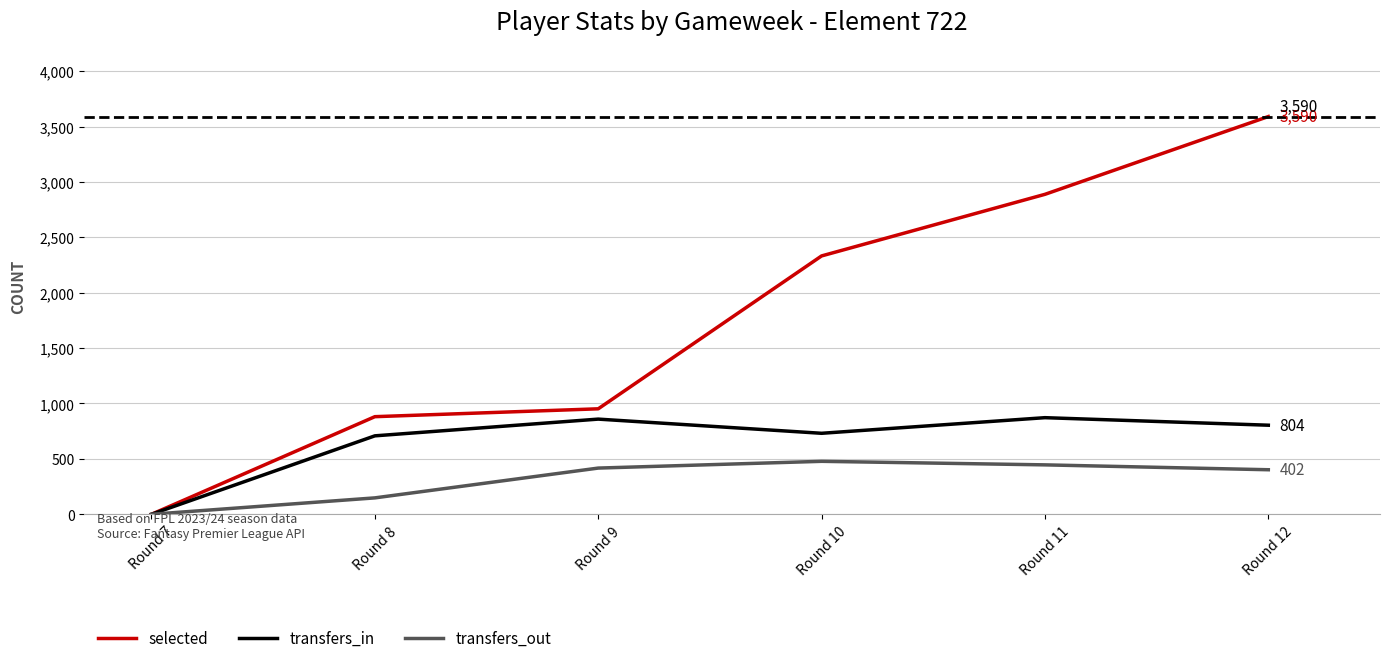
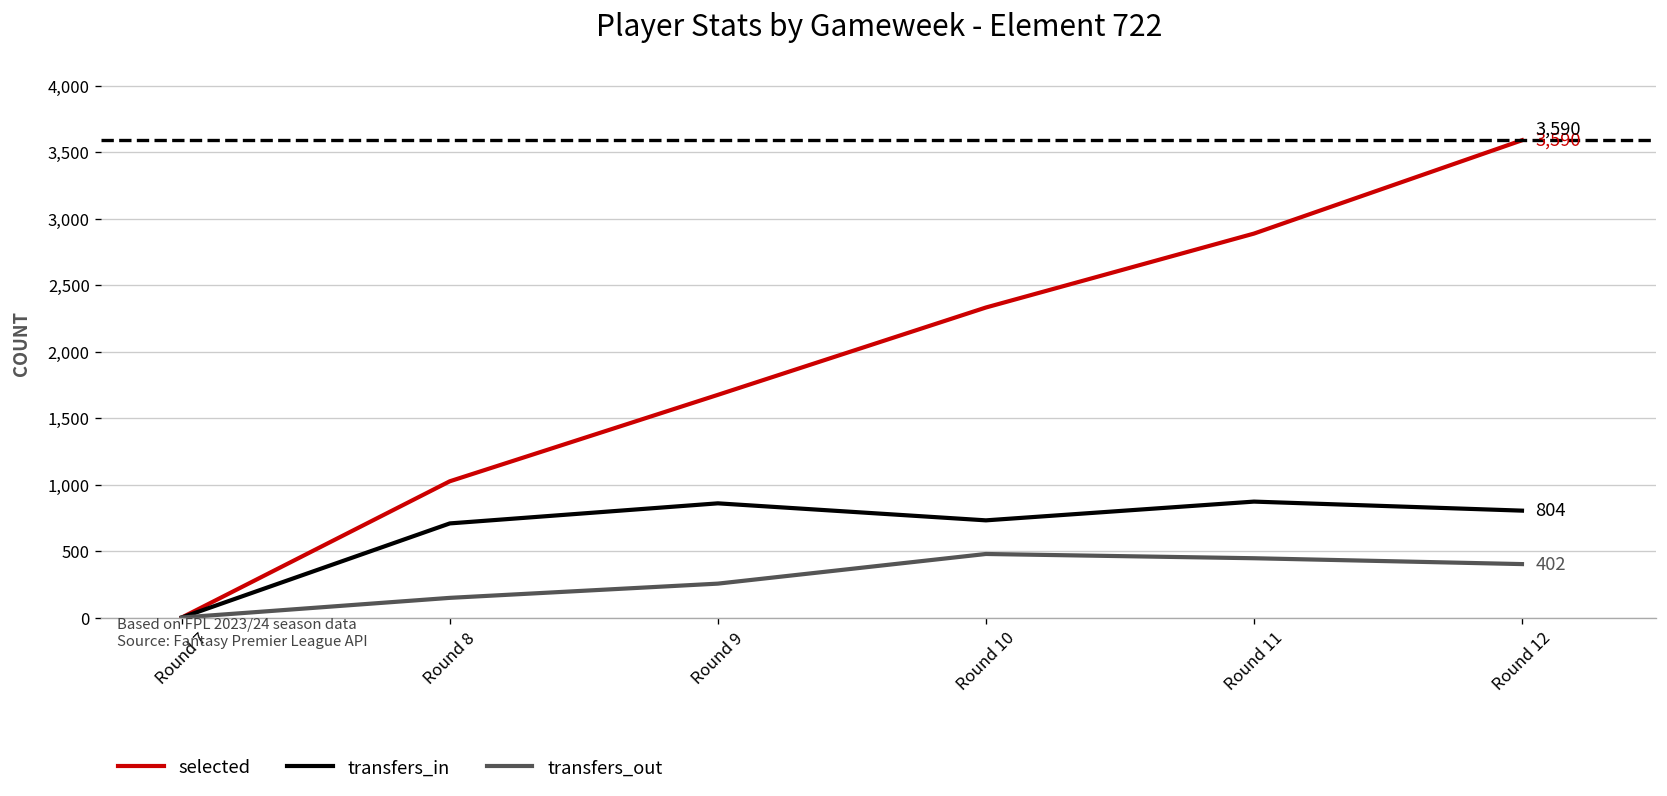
selected, Round 8: 880 -> 1,030
selected, Round 9: 950 -> 1,680
transfers_out, Round 9: 420 -> 260
